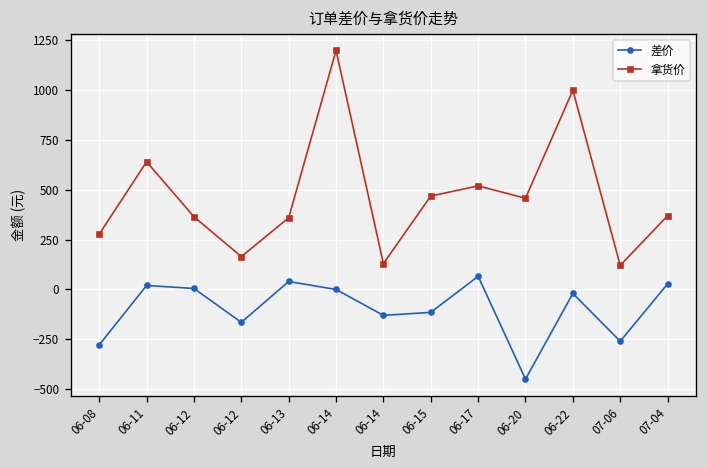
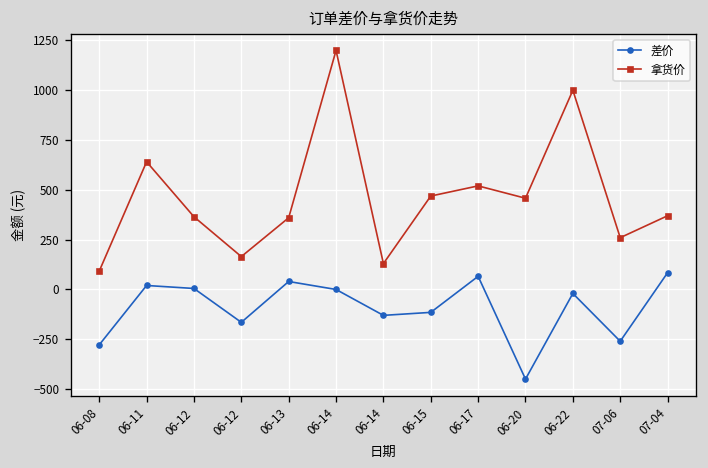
拿货价, 06-08: 280 -> 90
拿货价, 07-06: 120 -> 260
差价, 07-04: 30 -> 80
